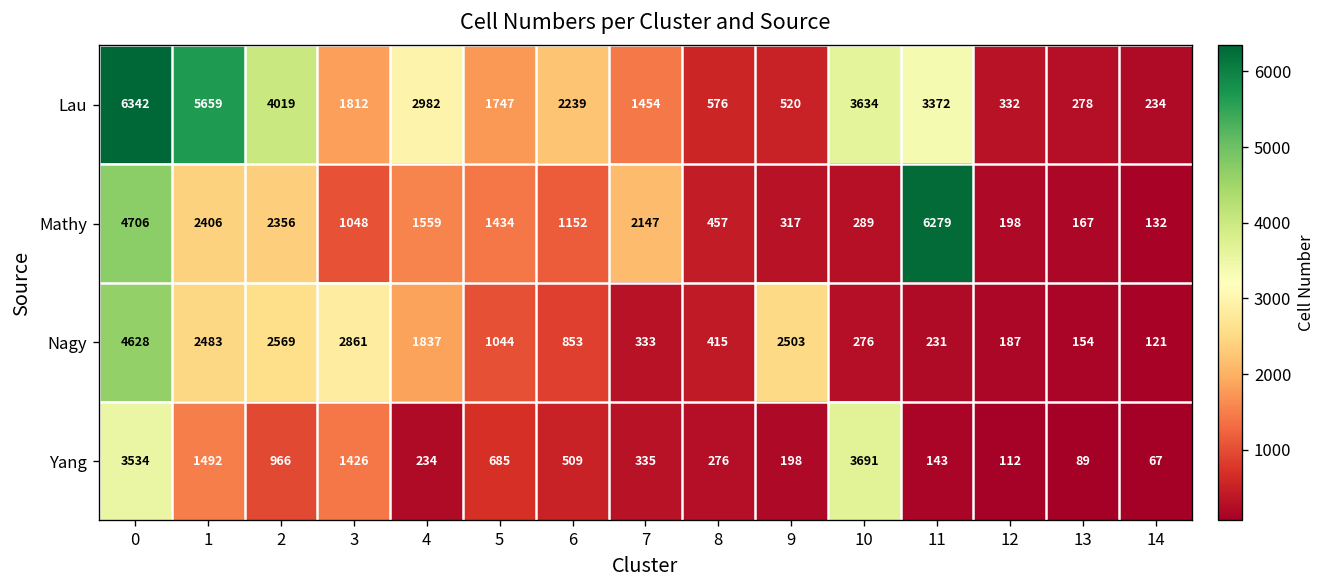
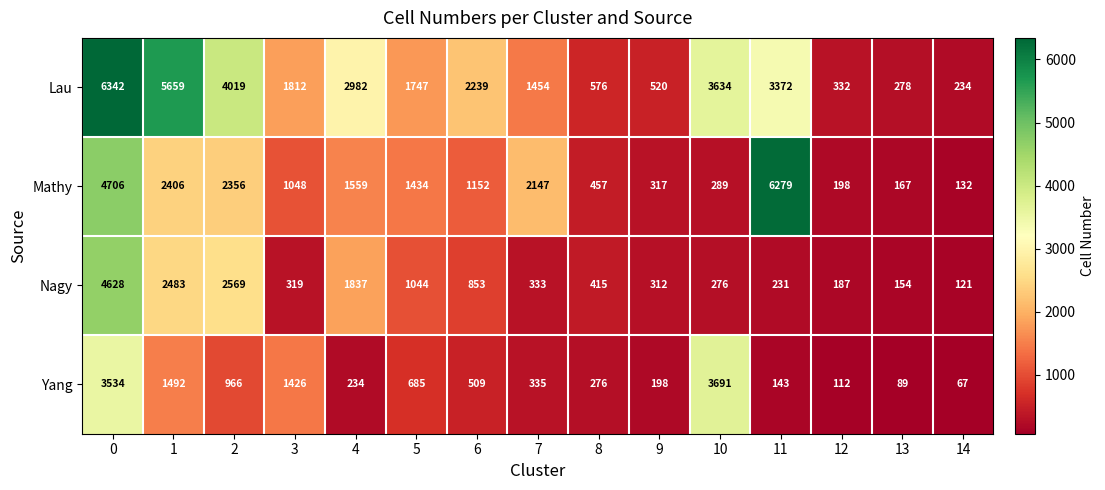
Nagy, 3: 2861 -> 319
Nagy, 9: 2503 -> 312
